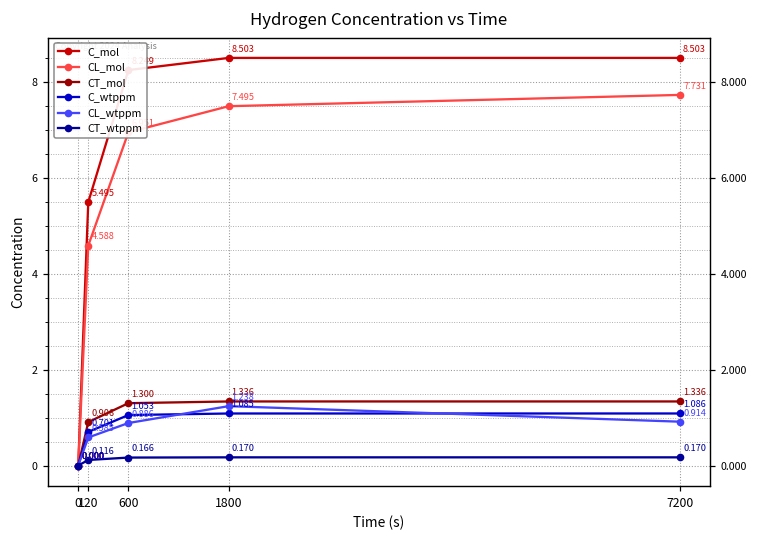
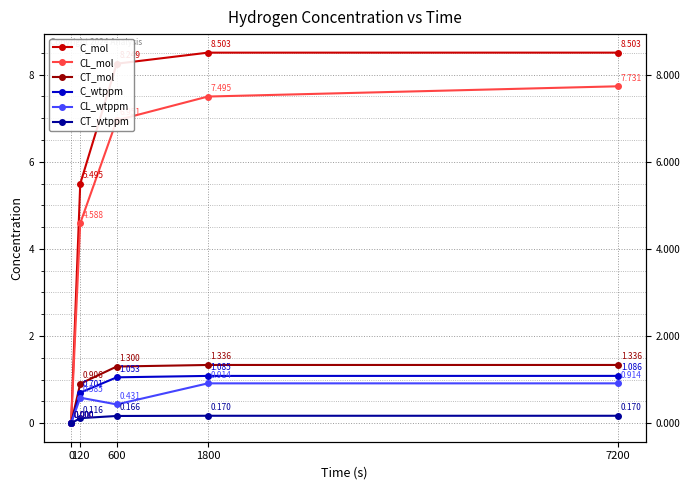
CL_wtppm, 600: 0.886 -> 0.431
CL_wtppm, 1800: 1.238 -> 0.914
